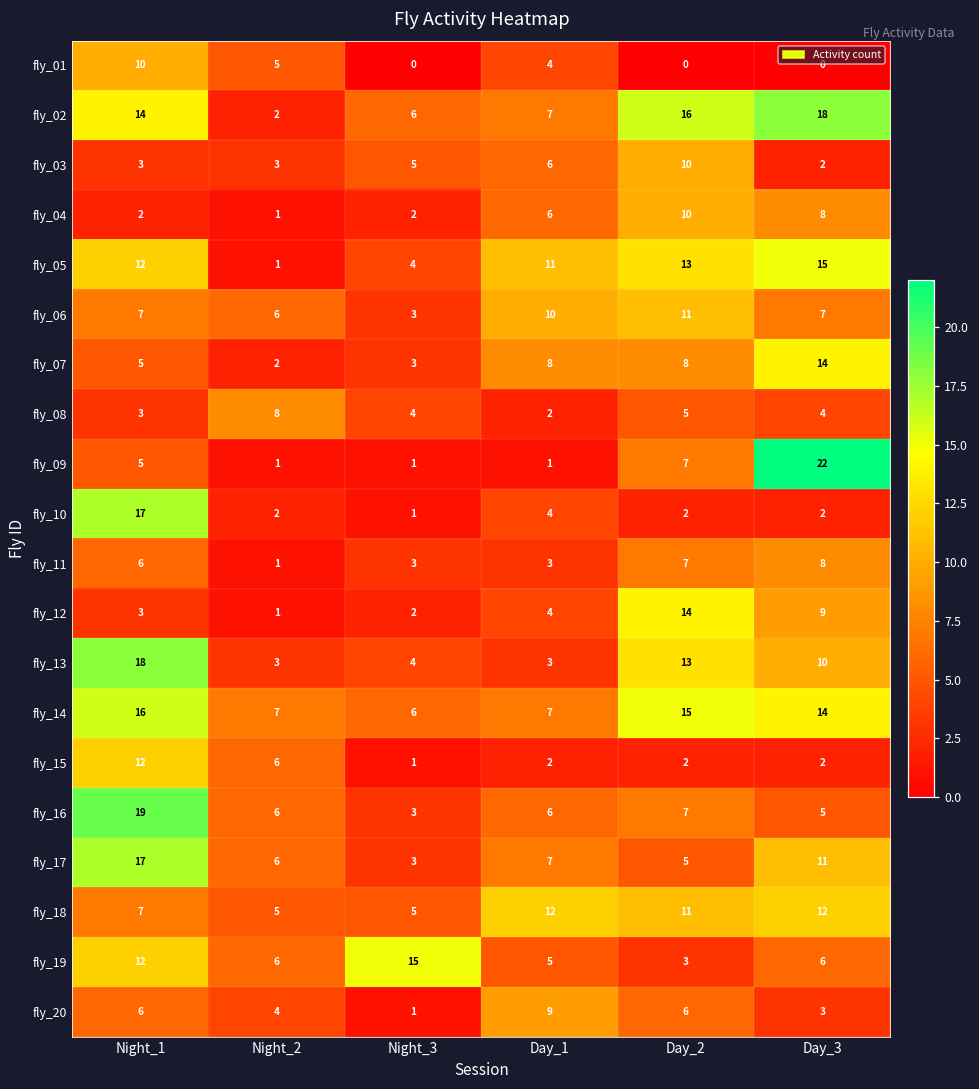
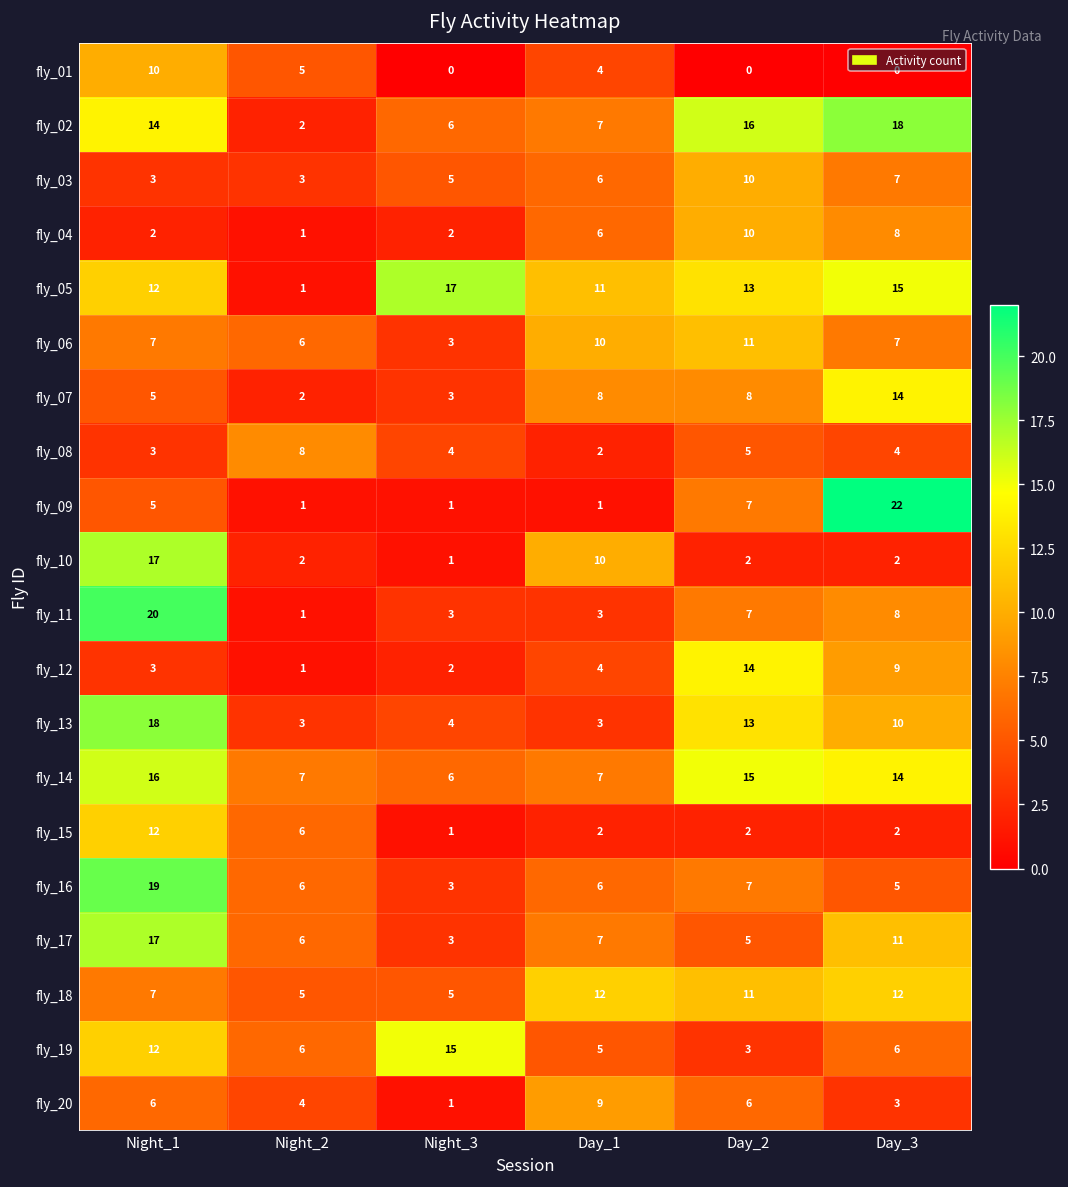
fly_03, Day_3: 2 -> 7
fly_05, Night_3: 4 -> 17
fly_10, Day_1: 4 -> 10
fly_11, Night_1: 6 -> 20
